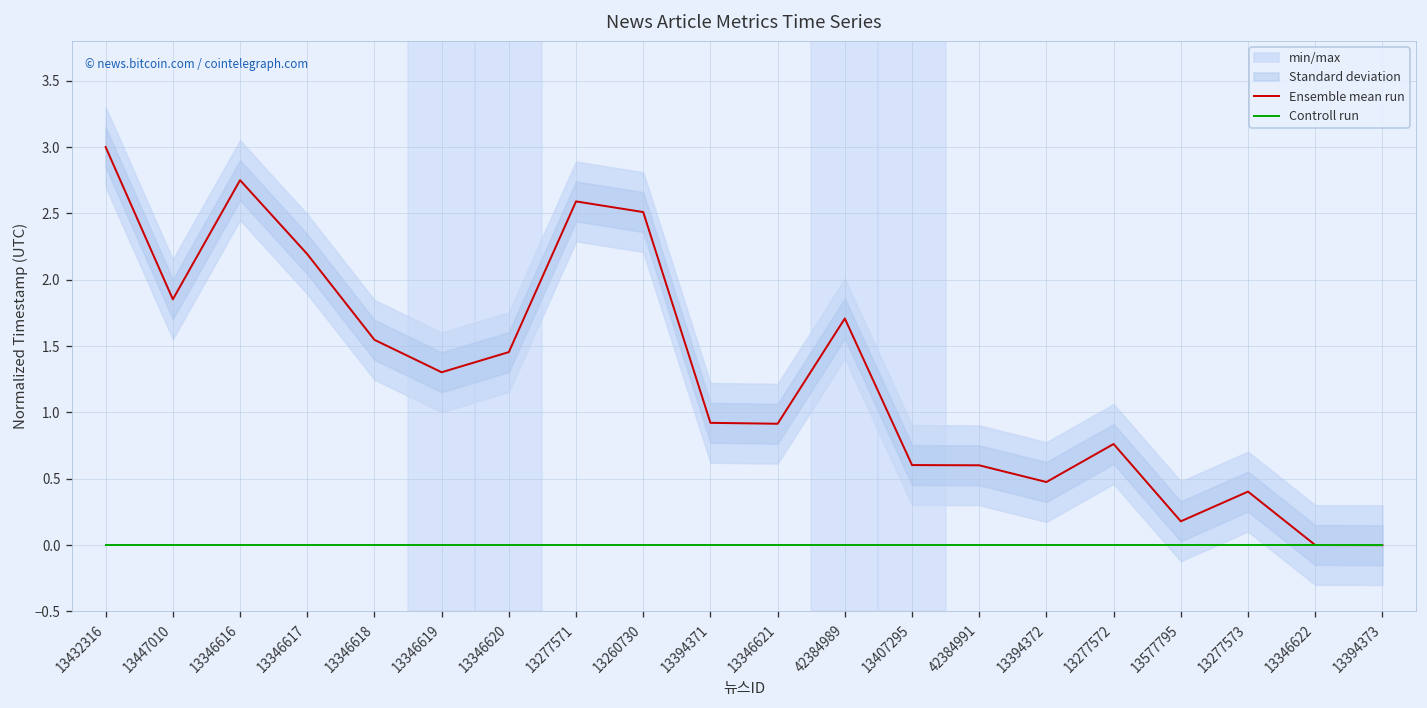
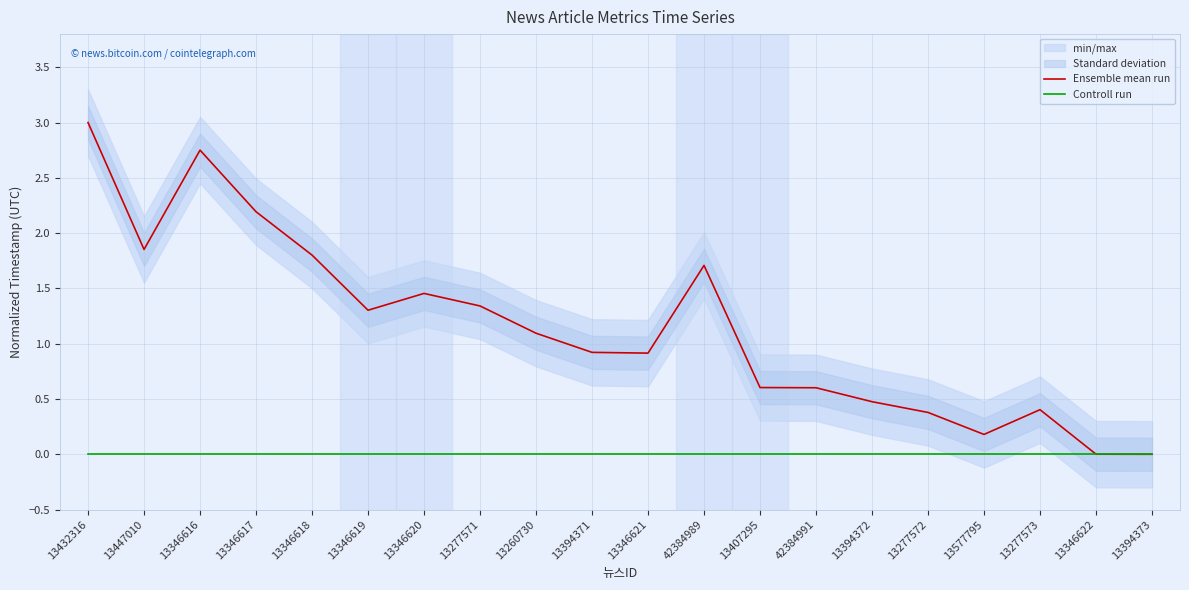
Ensemble mean run, 13346618: 1.55 -> 1.80
Ensemble mean run, 13277571: 2.59 -> 1.34
Ensemble mean run, 13260730: 2.51 -> 1.09
Ensemble mean run, 13277572: 0.76 -> 0.38
